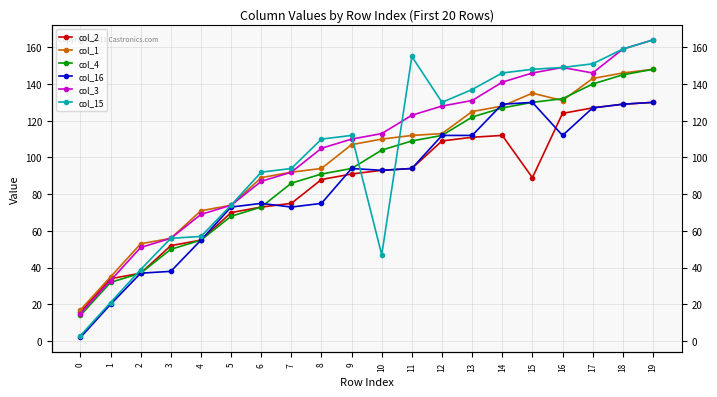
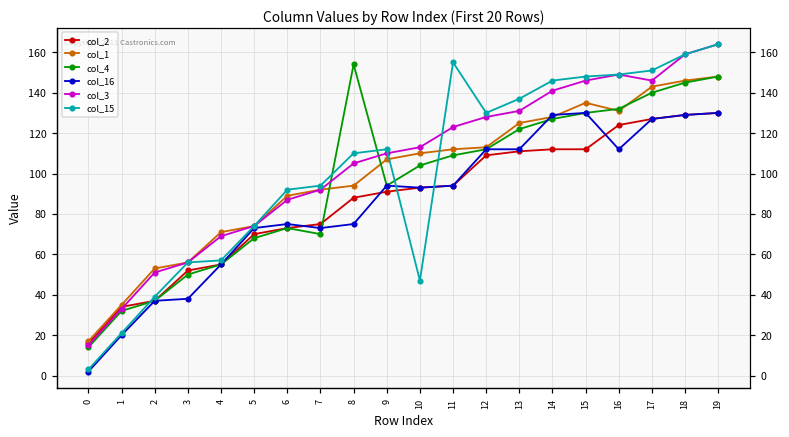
col_4, 7: 86 -> 70
col_4, 8: 91 -> 154
col_2, 15: 89 -> 112
